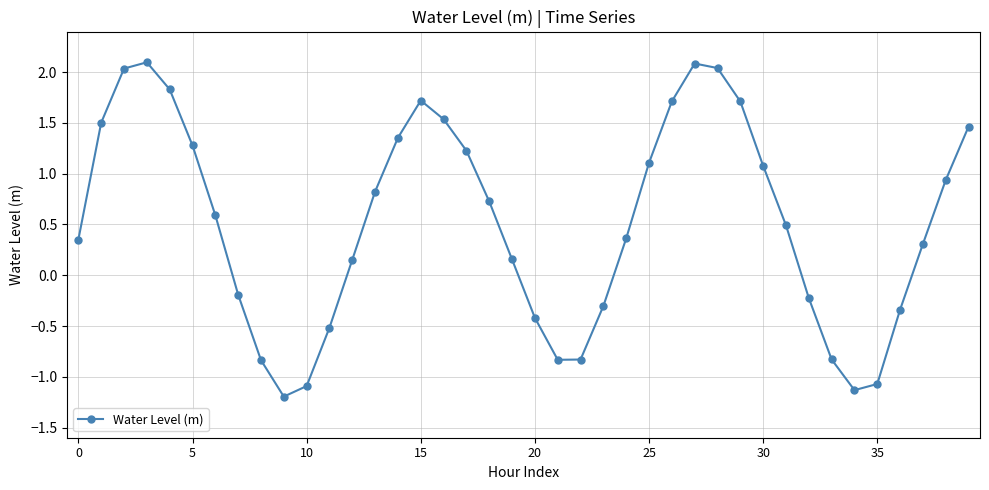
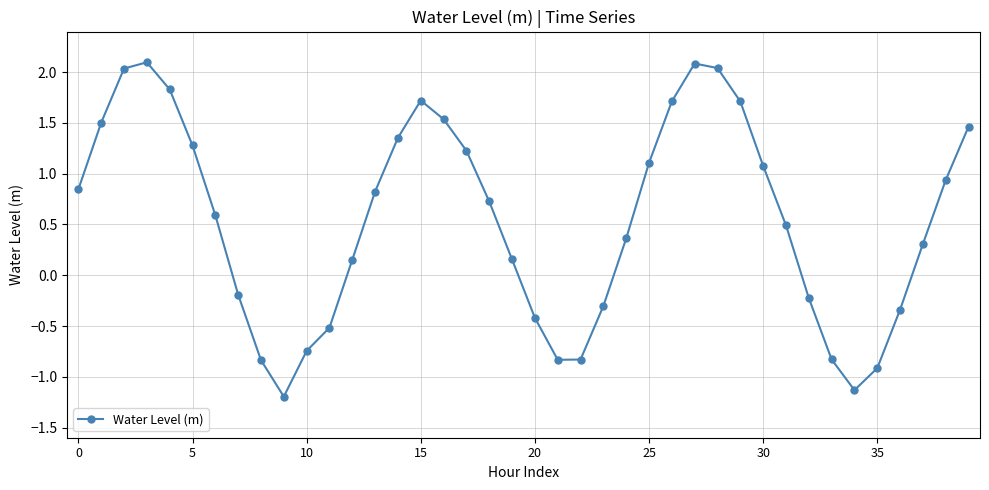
0: 0.35 -> 0.85
10: -1.09 -> -0.75
35: -1.07 -> -0.91
